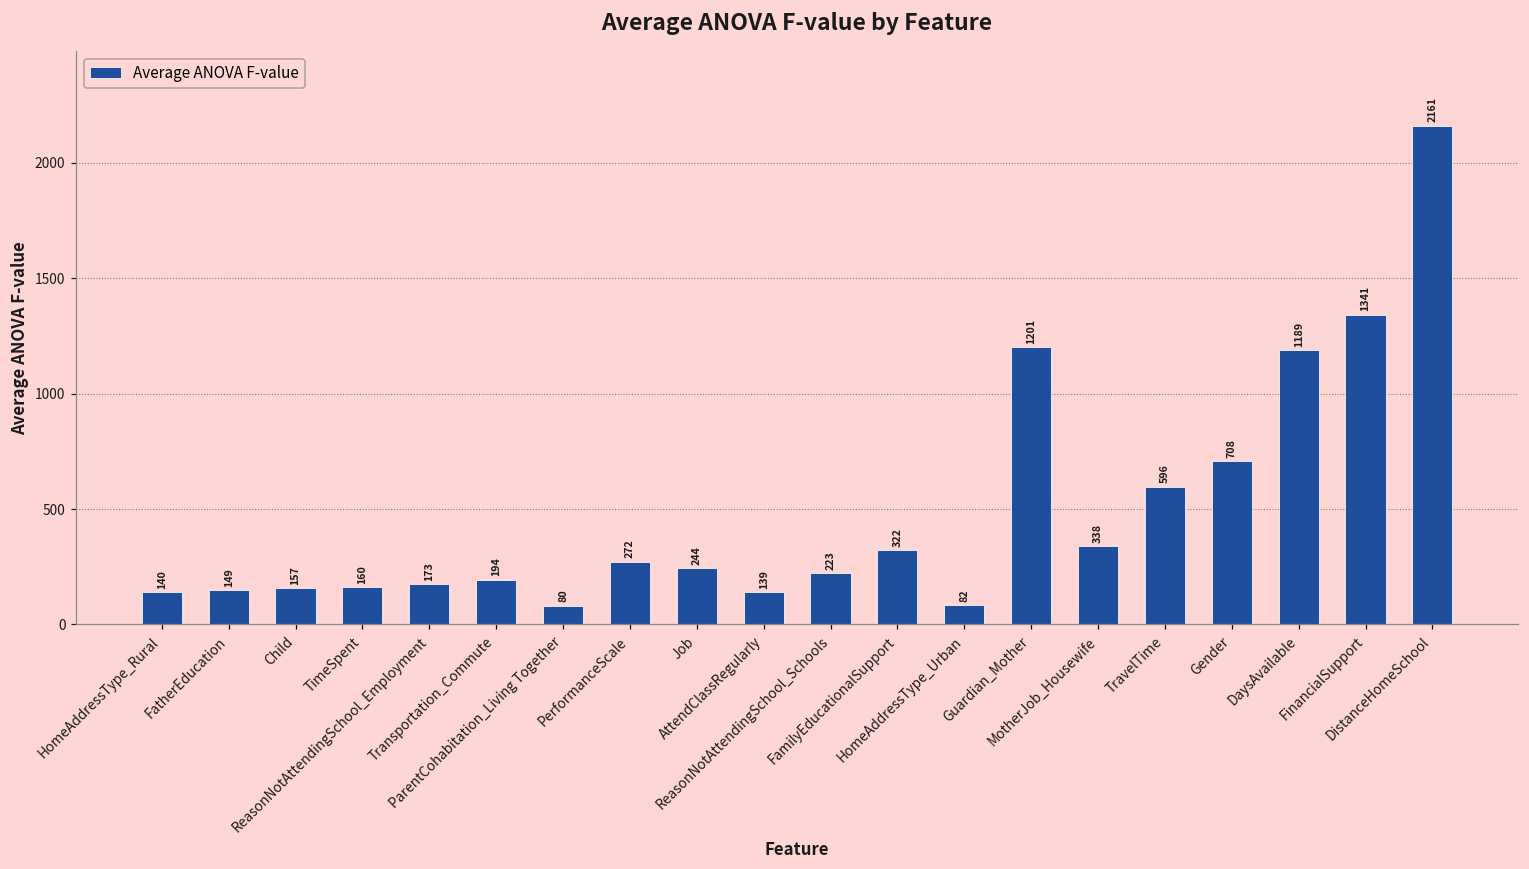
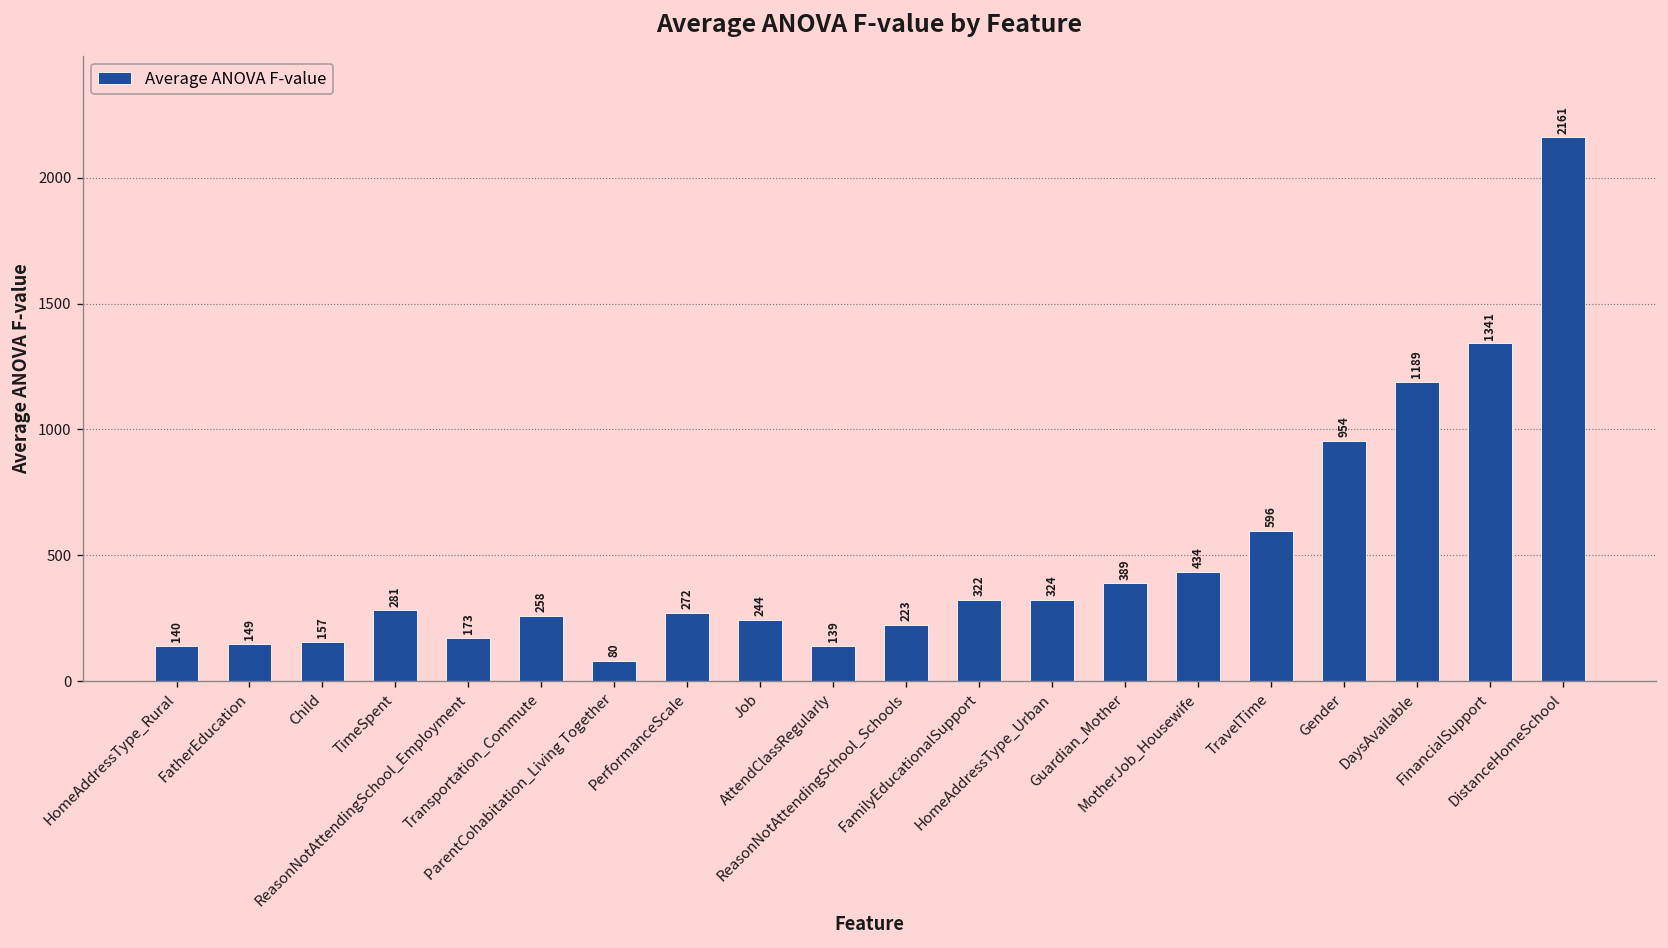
TimeSpent: 160 -> 281
Transportation_Commute: 194 -> 258
HomeAddressType_Urban: 82 -> 324
Guardian_Mother: 1201 -> 389
MotherJob_Housewife: 338 -> 434
Gender: 708 -> 954
